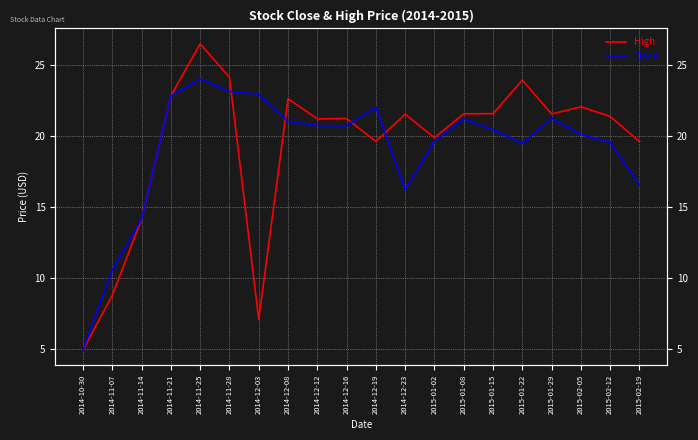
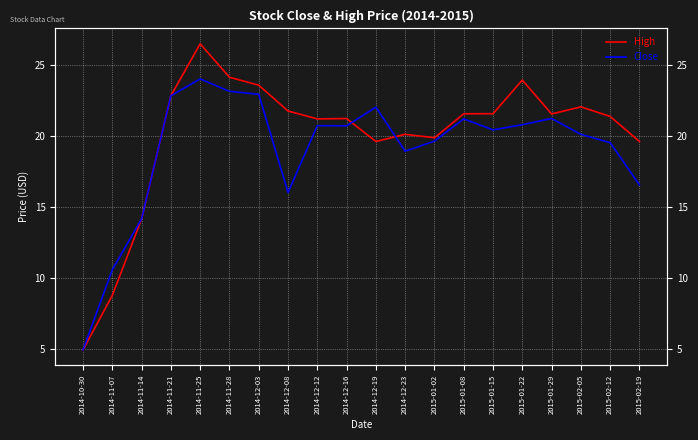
High, 2014-12-03: 7.1 -> 23.6
High, 2014-12-08: 22.6 -> 21.7
Close, 2014-12-08: 21.0 -> 16.0
High, 2014-12-23: 21.5 -> 20.1
Close, 2014-12-23: 16.2 -> 18.9
Close, 2015-01-22: 19.5 -> 20.8
